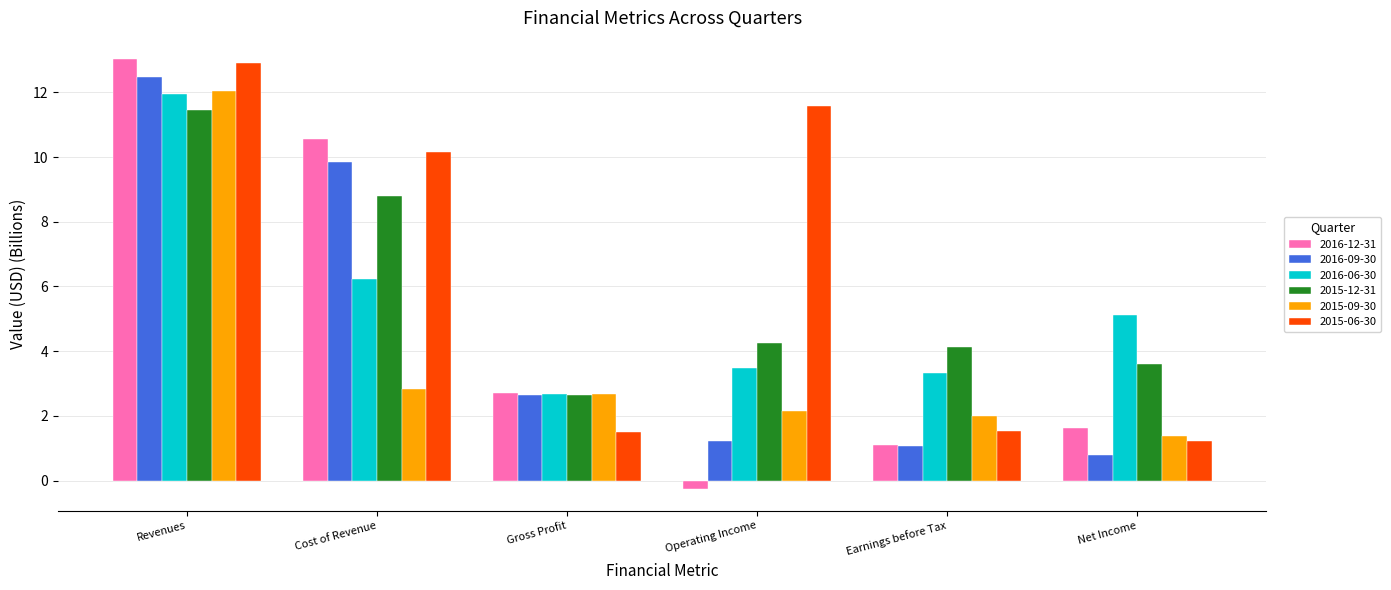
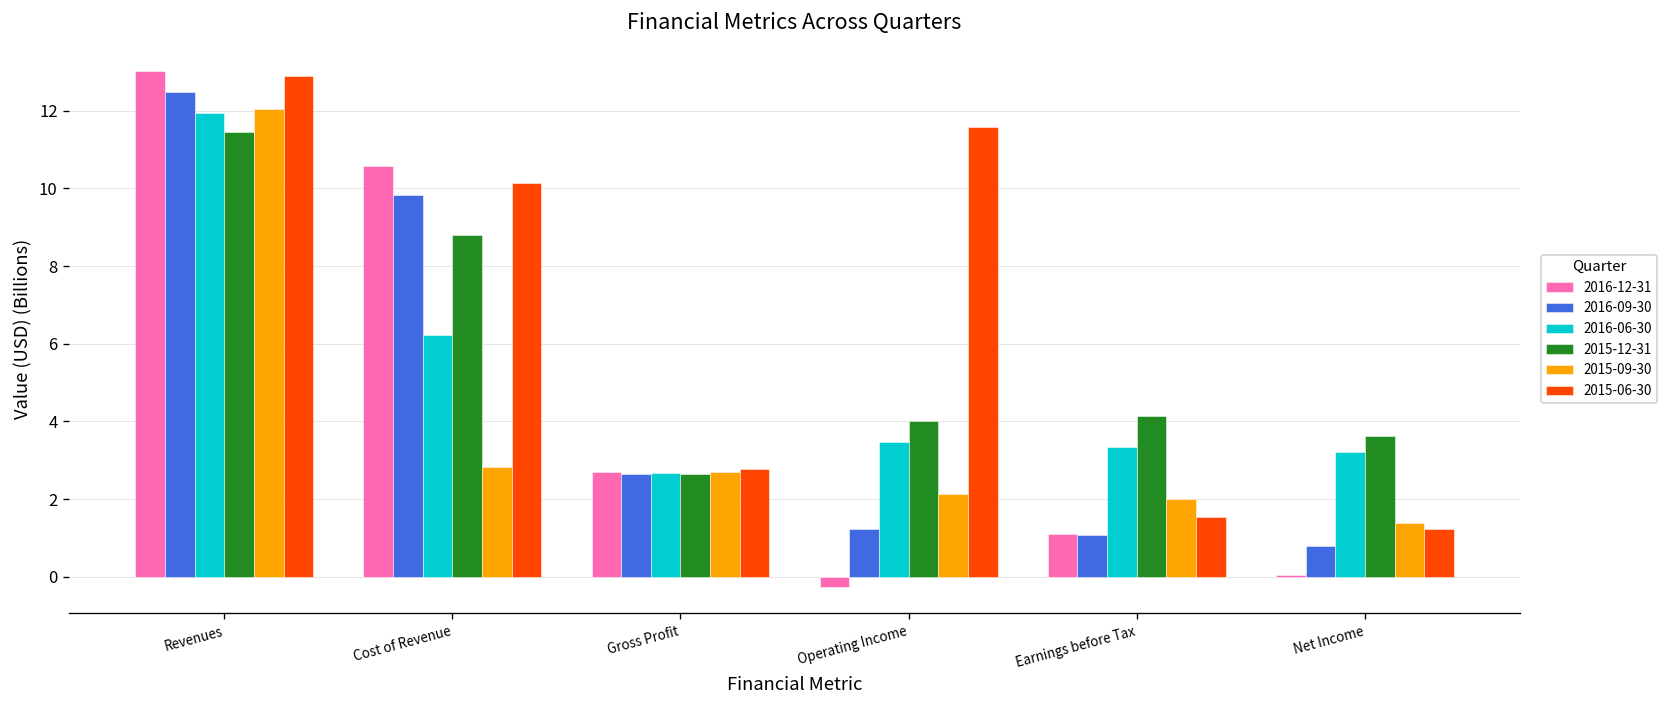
2015-06-30, Gross Profit: 1.5 -> 2.8
2015-12-31, Operating Income: 4.3 -> 4.0
2016-12-31, Net Income: 1.6 -> 0.1
2016-06-30, Net Income: 5.1 -> 3.2
